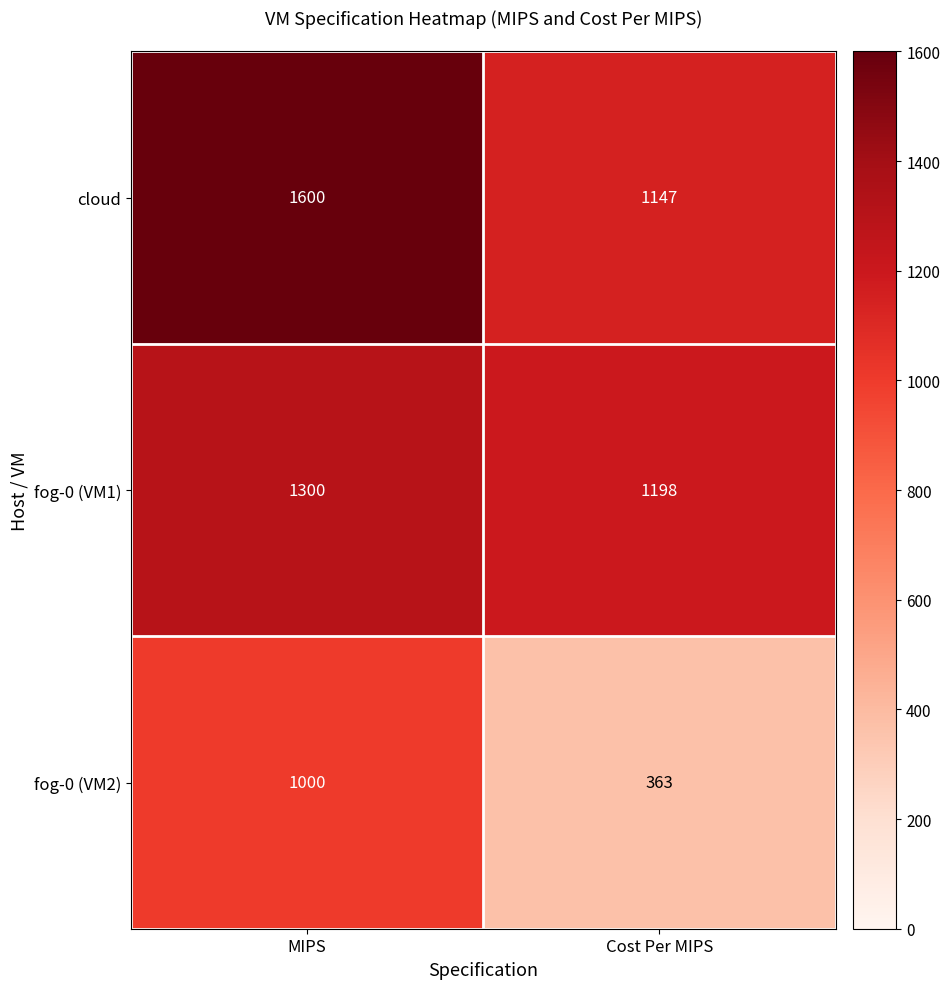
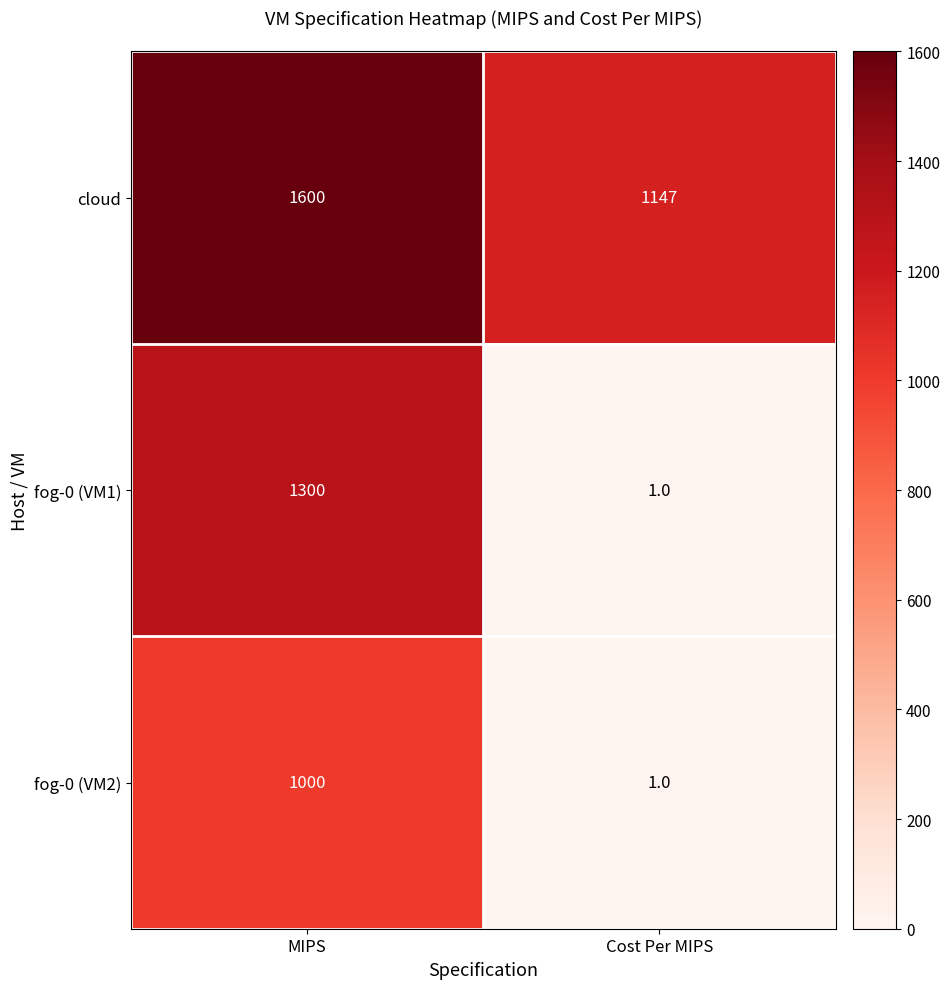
fog-0 (VM1), Cost Per MIPS: 1198 -> 1.0
fog-0 (VM2), Cost Per MIPS: 363 -> 1.0
